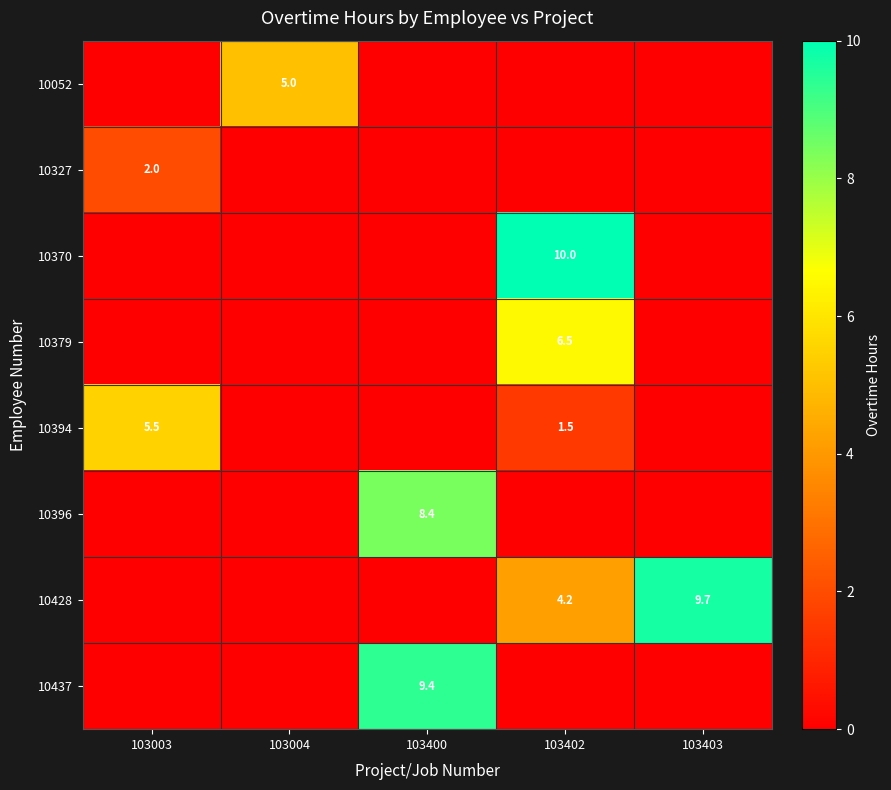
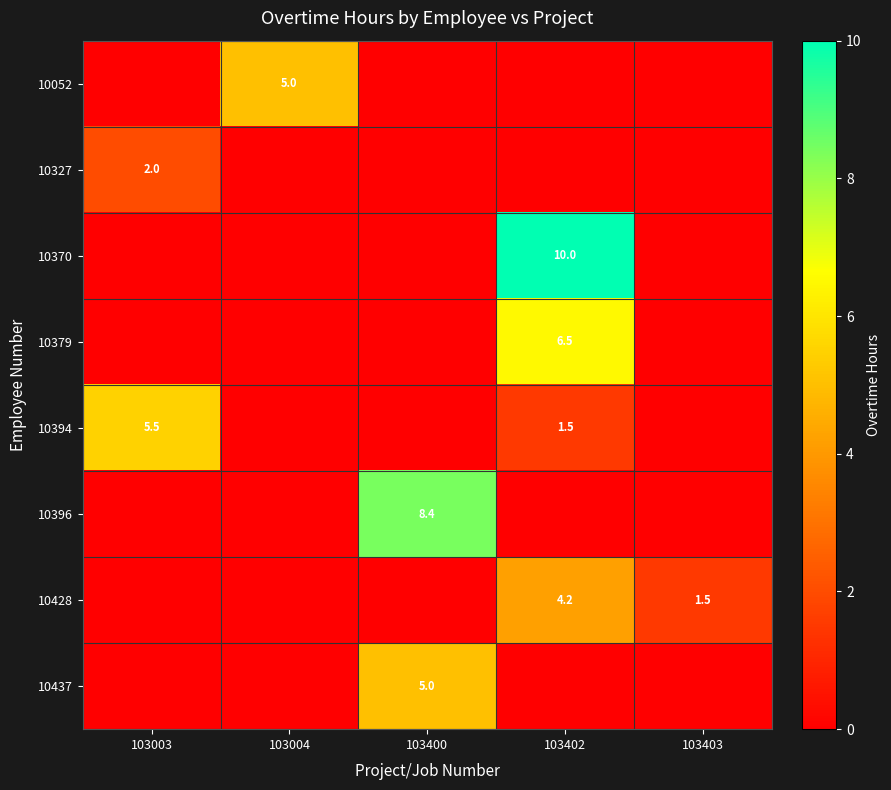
10428, 103403: 9.7 -> 1.5
10437, 103400: 9.4 -> 5.0
